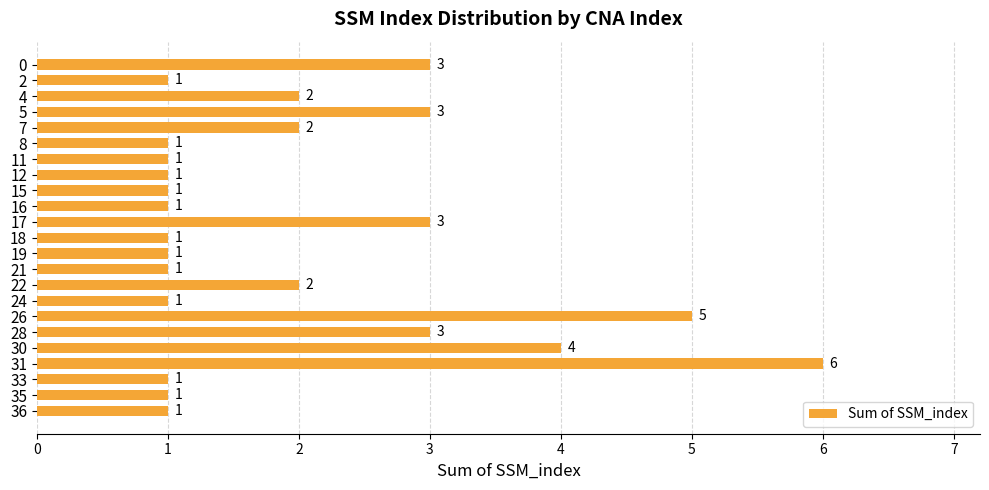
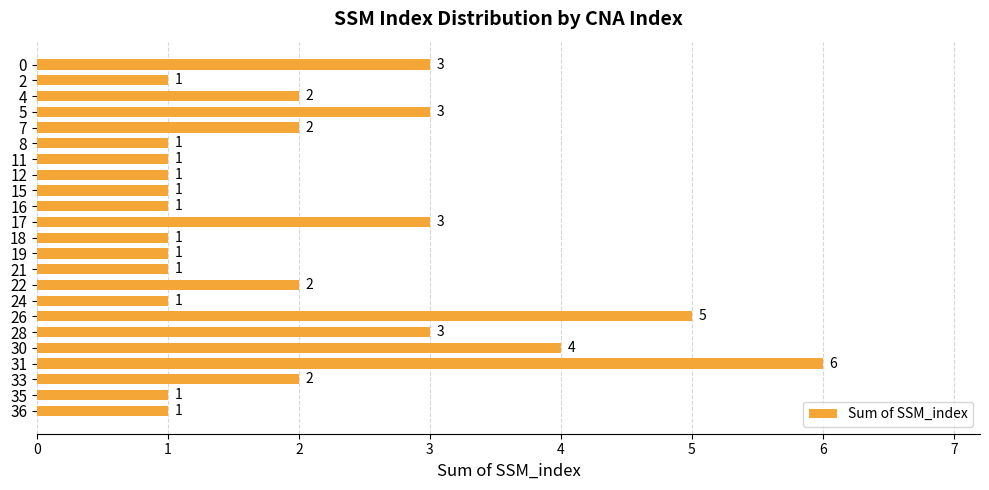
33: 1 -> 2
